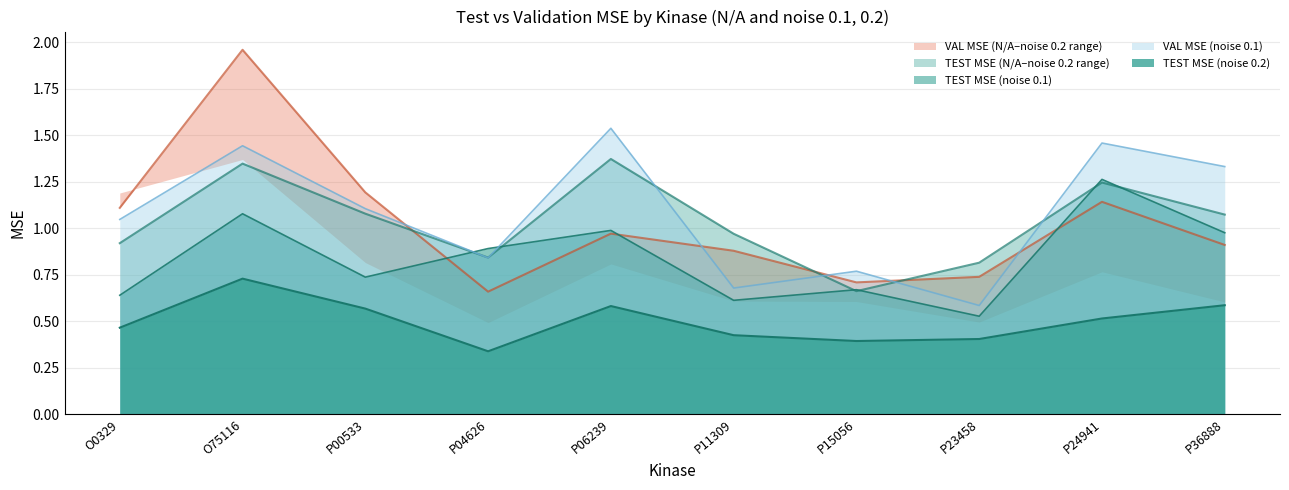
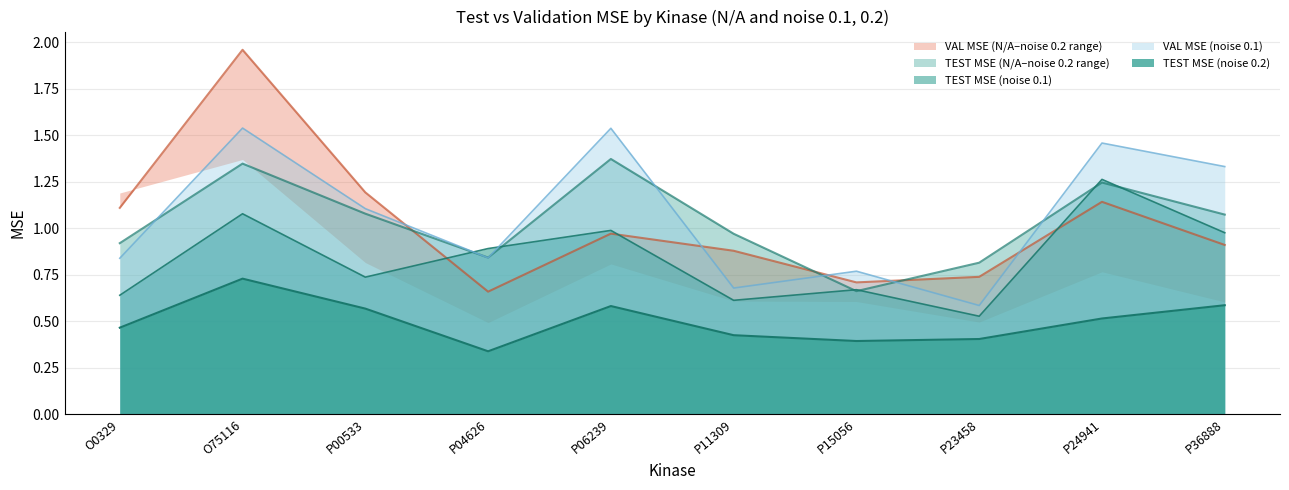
VAL MSE (noise 0.1), O0329: 1.05 -> 0.84
VAL MSE (noise 0.1), O75116: 1.44 -> 1.54
